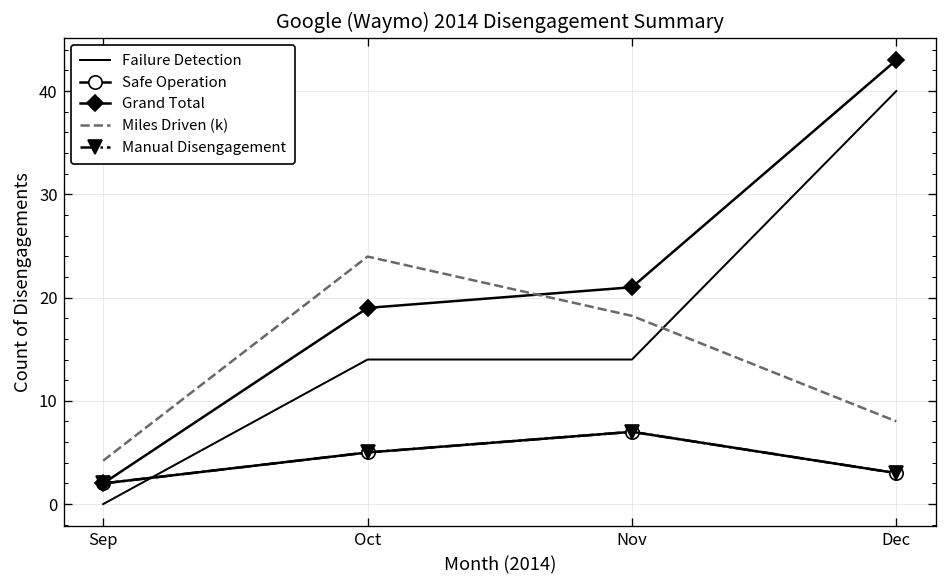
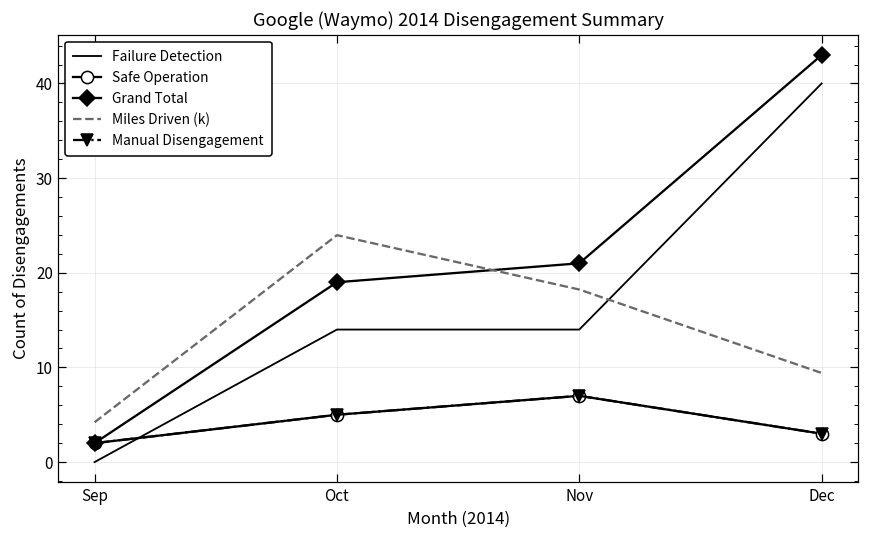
Miles Driven (k), Dec: 8 -> 9
